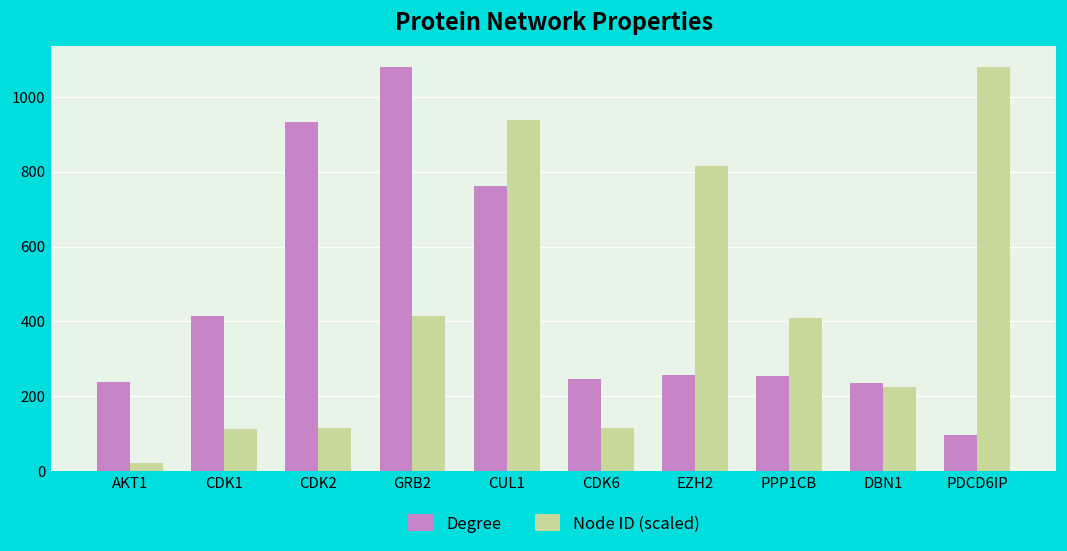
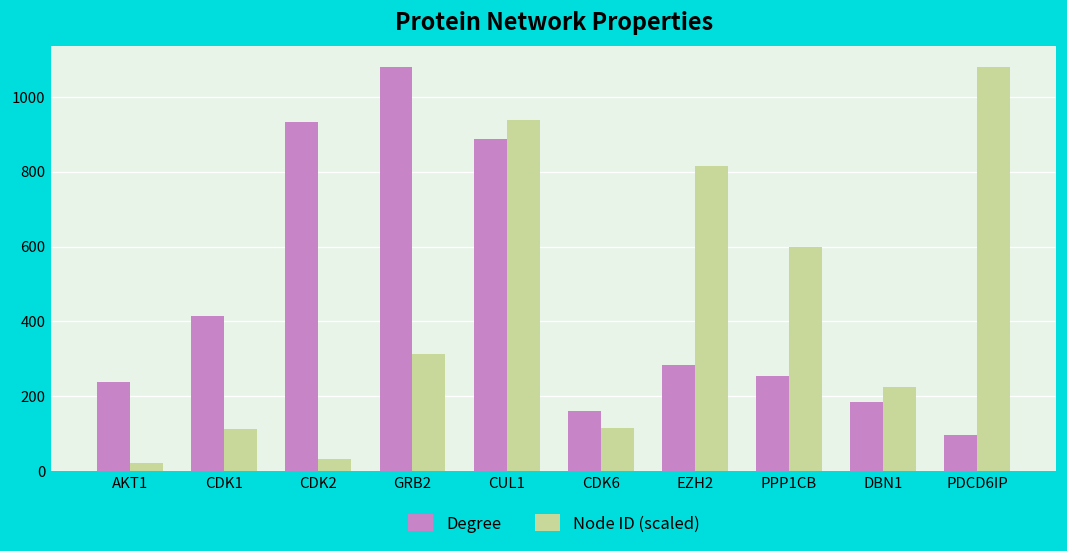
Node ID (scaled), CDK2: 120 -> 30
Node ID (scaled), GRB2: 410 -> 310
Degree, CUL1: 760 -> 890
Degree, CDK6: 250 -> 160
Degree, EZH2: 260 -> 280
Node ID (scaled), PPP1CB: 410 -> 600
Degree, DBN1: 230 -> 180
